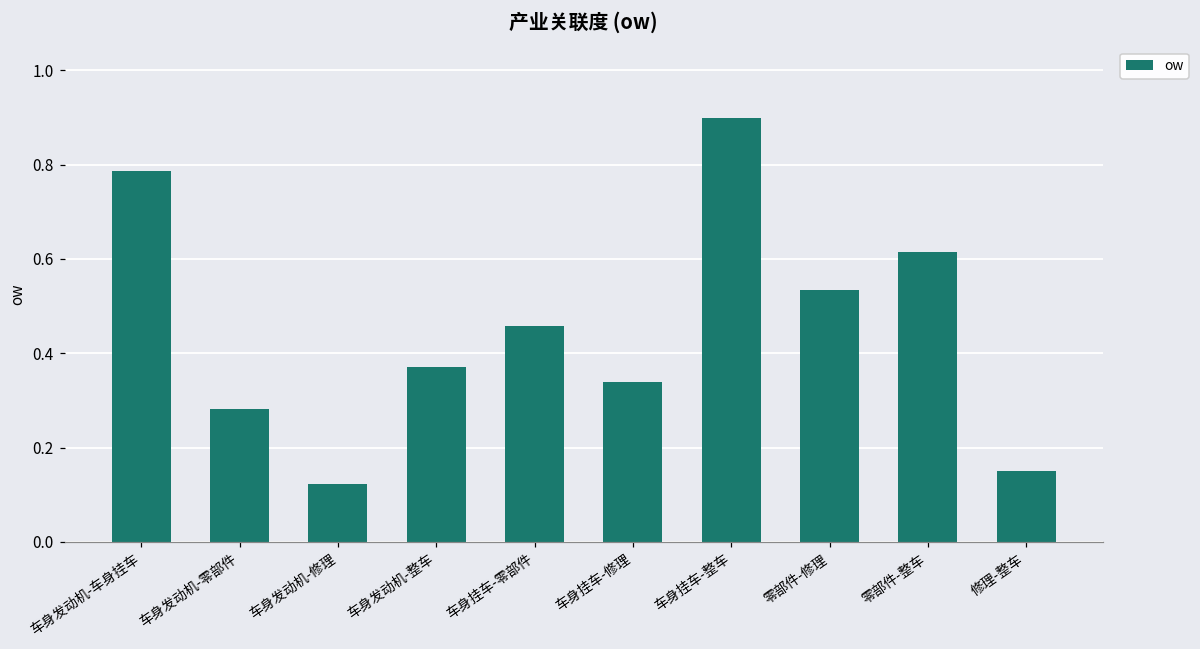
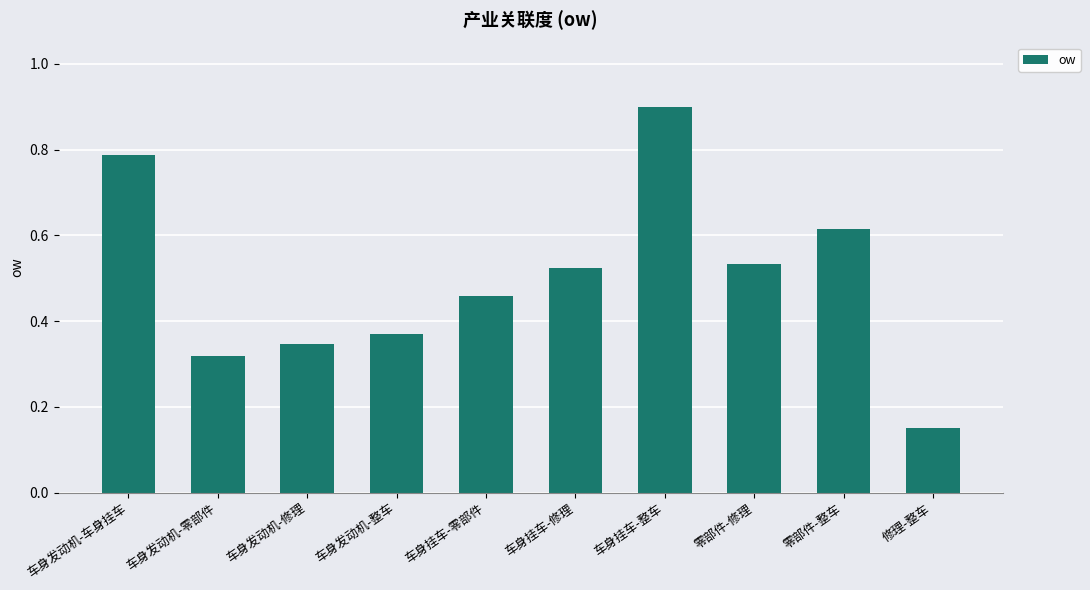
车身发动机-零部件: 0.28 -> 0.32
车身发动机-修理: 0.12 -> 0.35
车身挂车-修理: 0.34 -> 0.52
